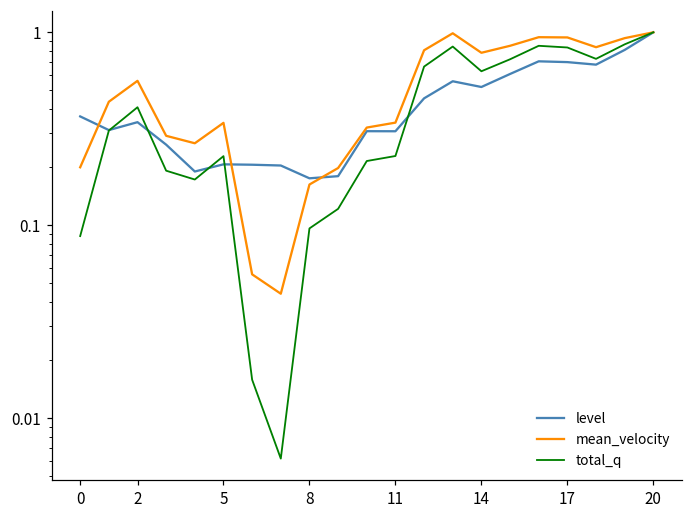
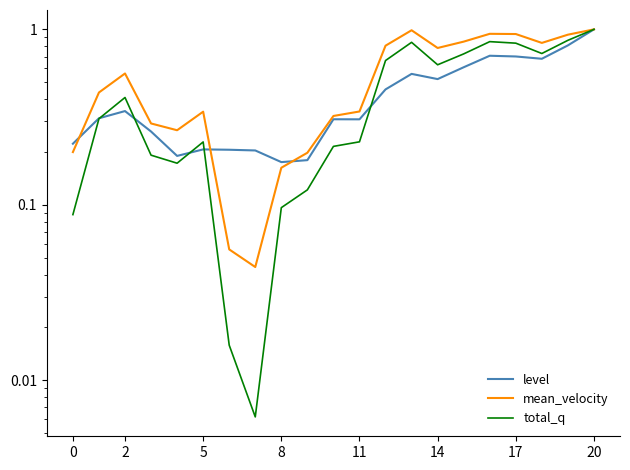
level, 0: 0.37 -> 0.22
